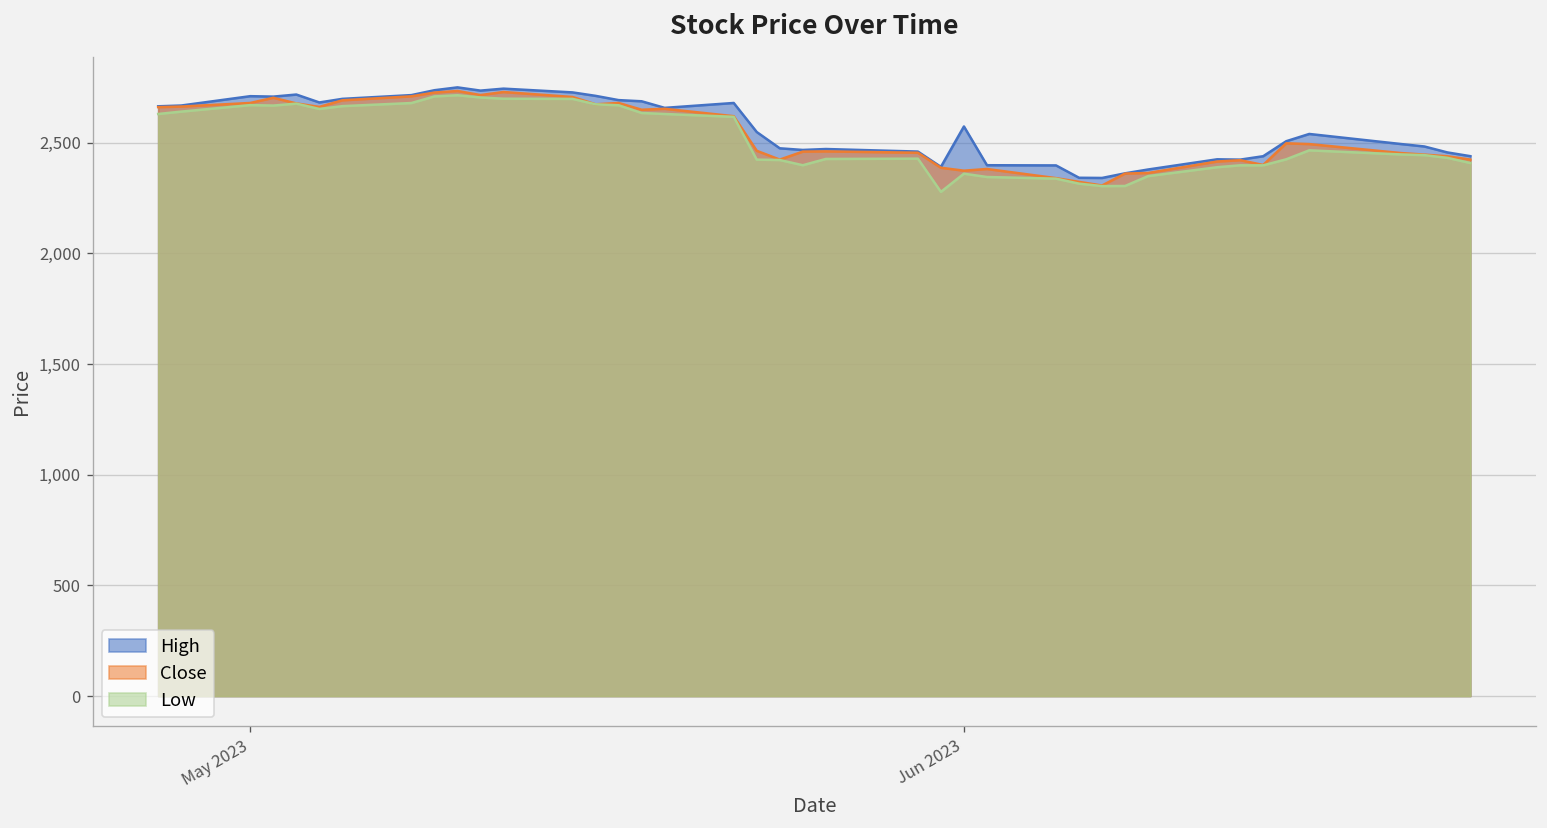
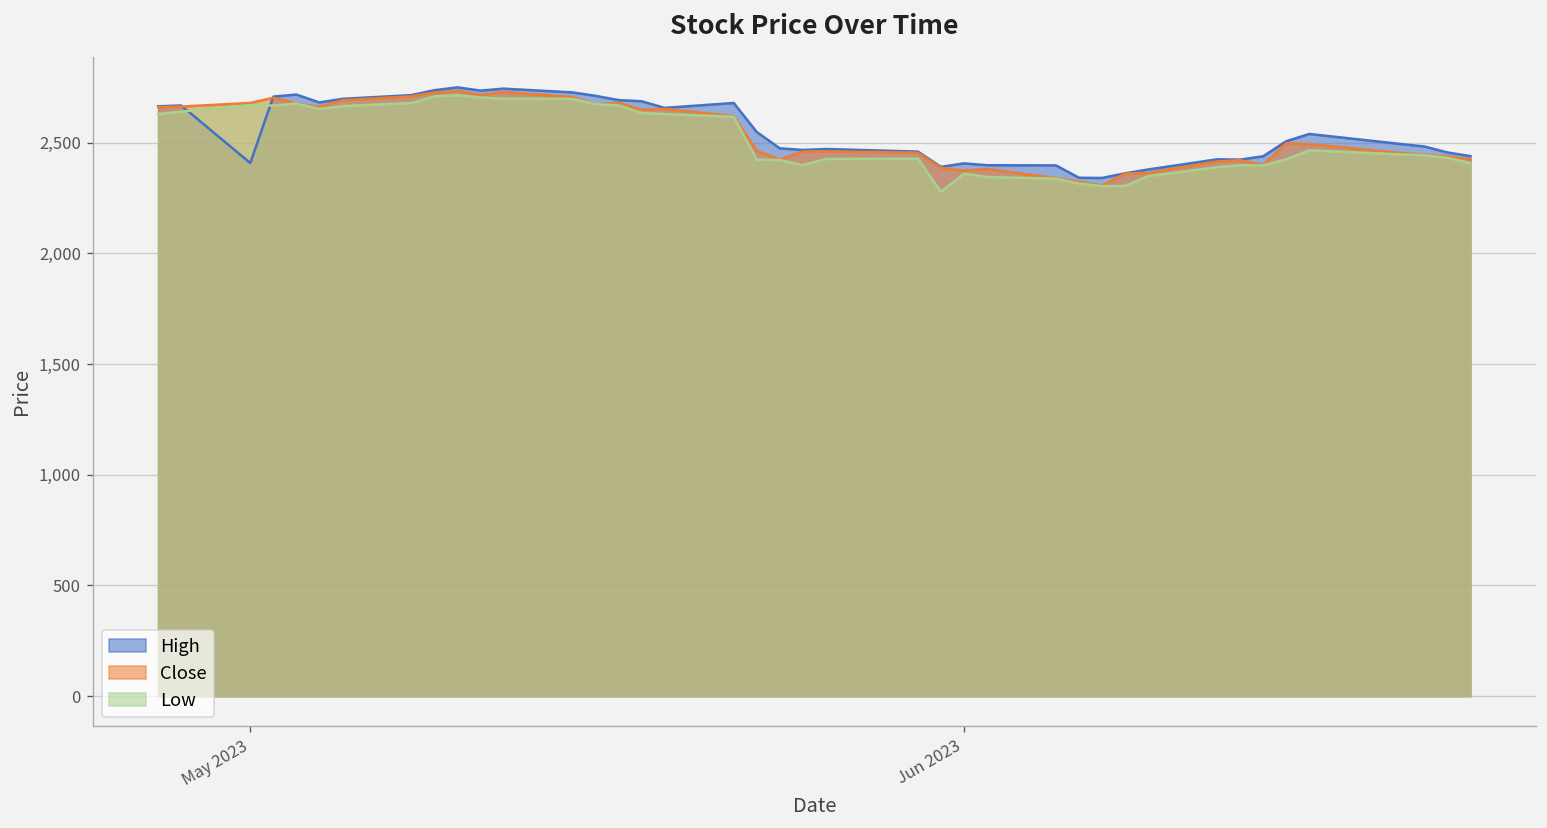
High, May 2023: 2,710 -> 2,410
High, Jun 2023: 2,570 -> 2,410
